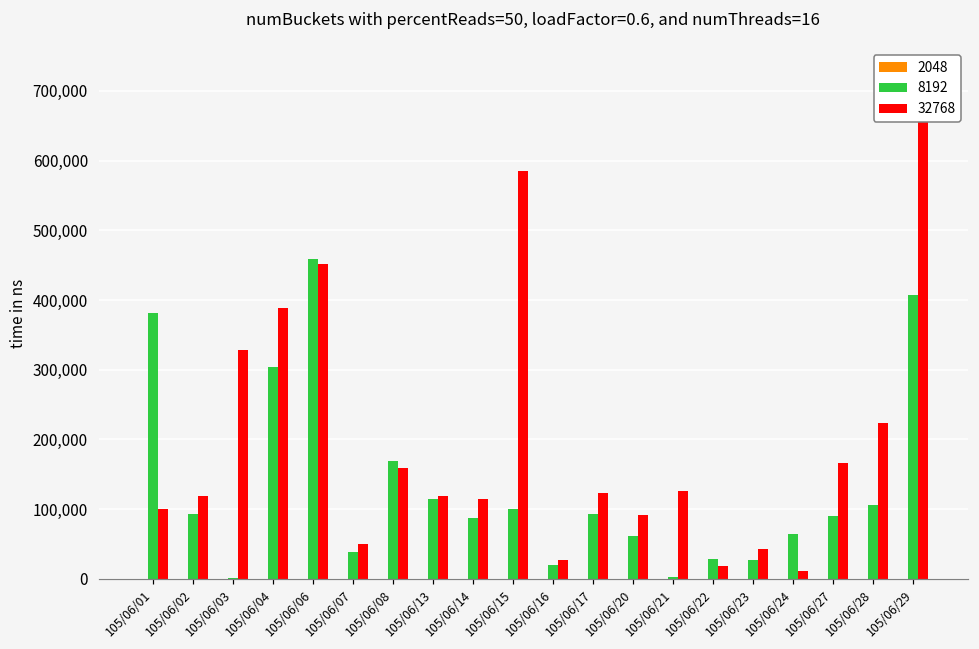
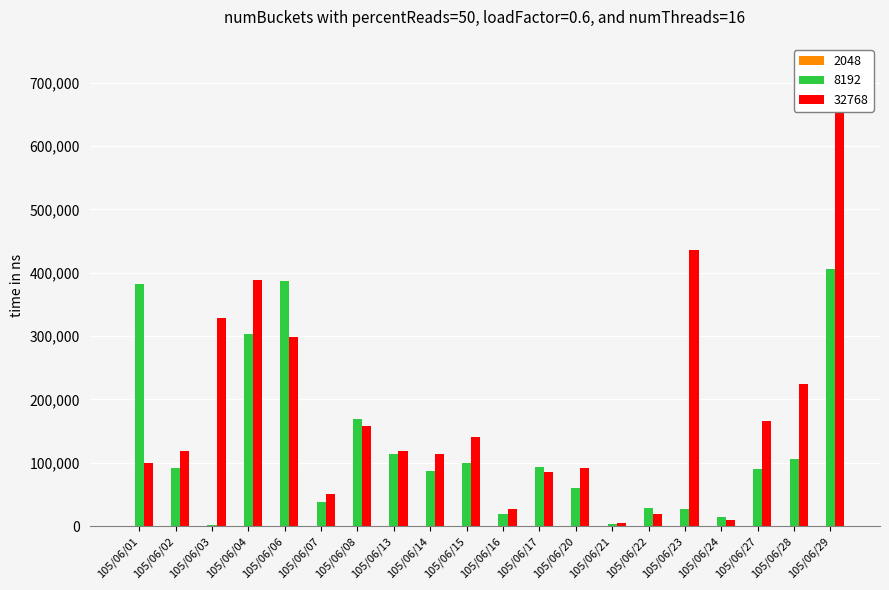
8192, 105/06/06: 460,000 -> 390,000
32768, 105/06/06: 450,000 -> 300,000
32768, 105/06/15: 590,000 -> 140,000
32768, 105/06/17: 120,000 -> 90,000
32768, 105/06/21: 130,000 -> 10,000
32768, 105/06/23: 40,000 -> 440,000
8192, 105/06/24: 60,000 -> 10,000
